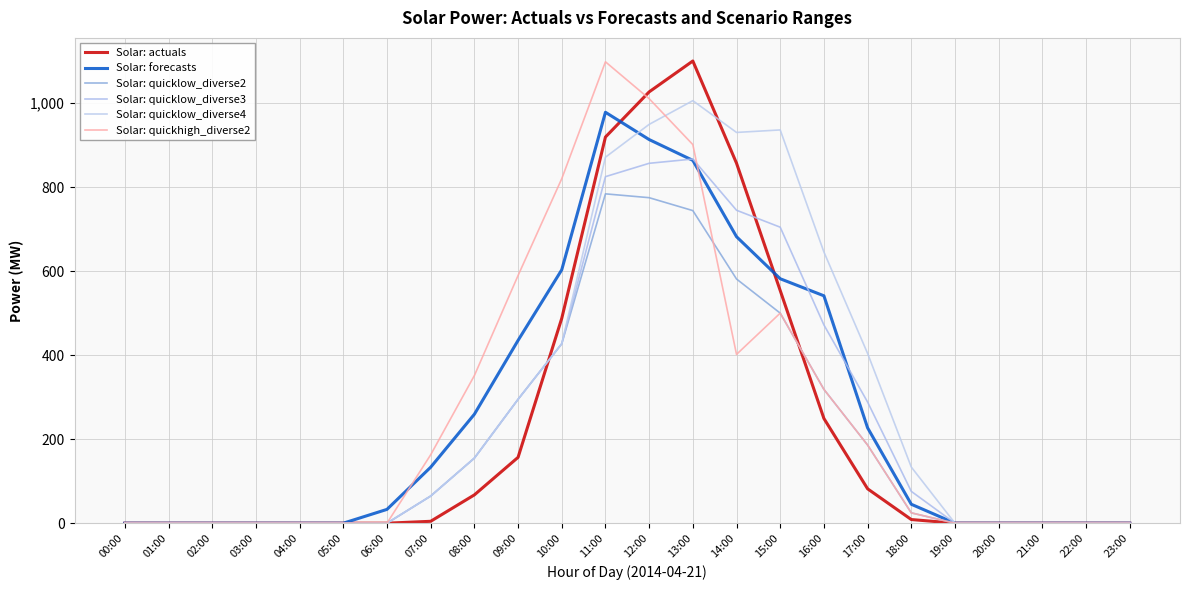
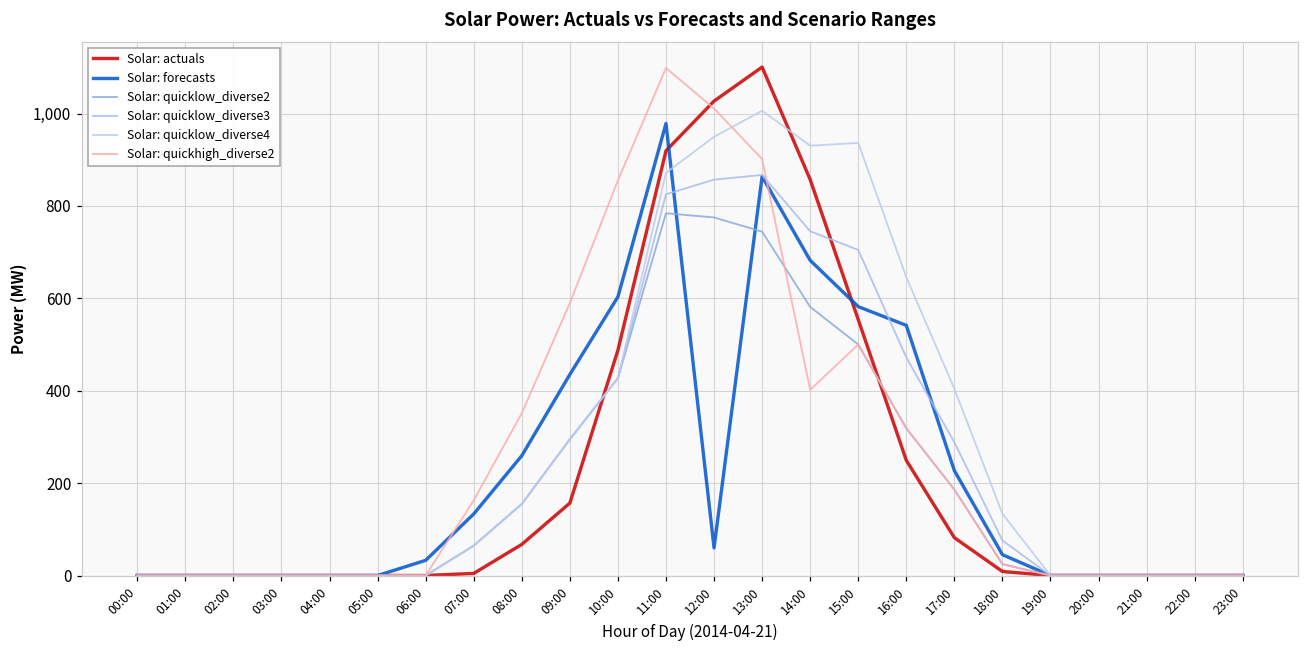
Solar: quickhigh_diverse2, 10:00: 820 -> 860
Solar: forecasts, 12:00: 910 -> 60
